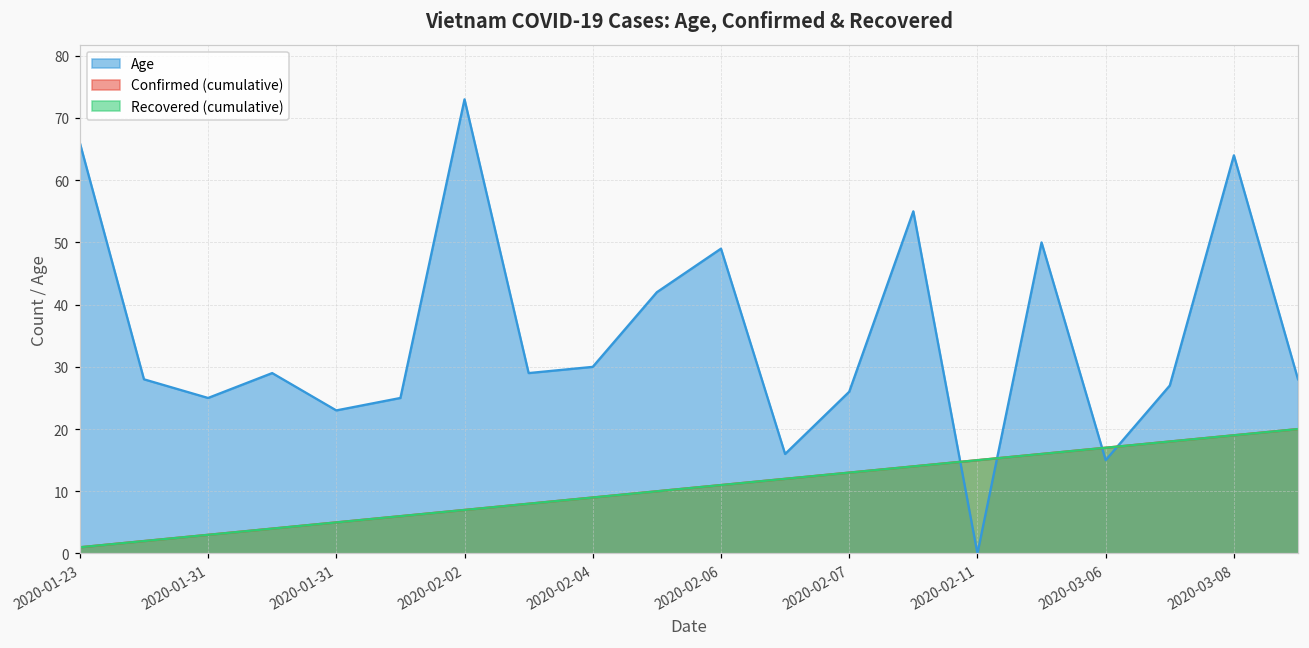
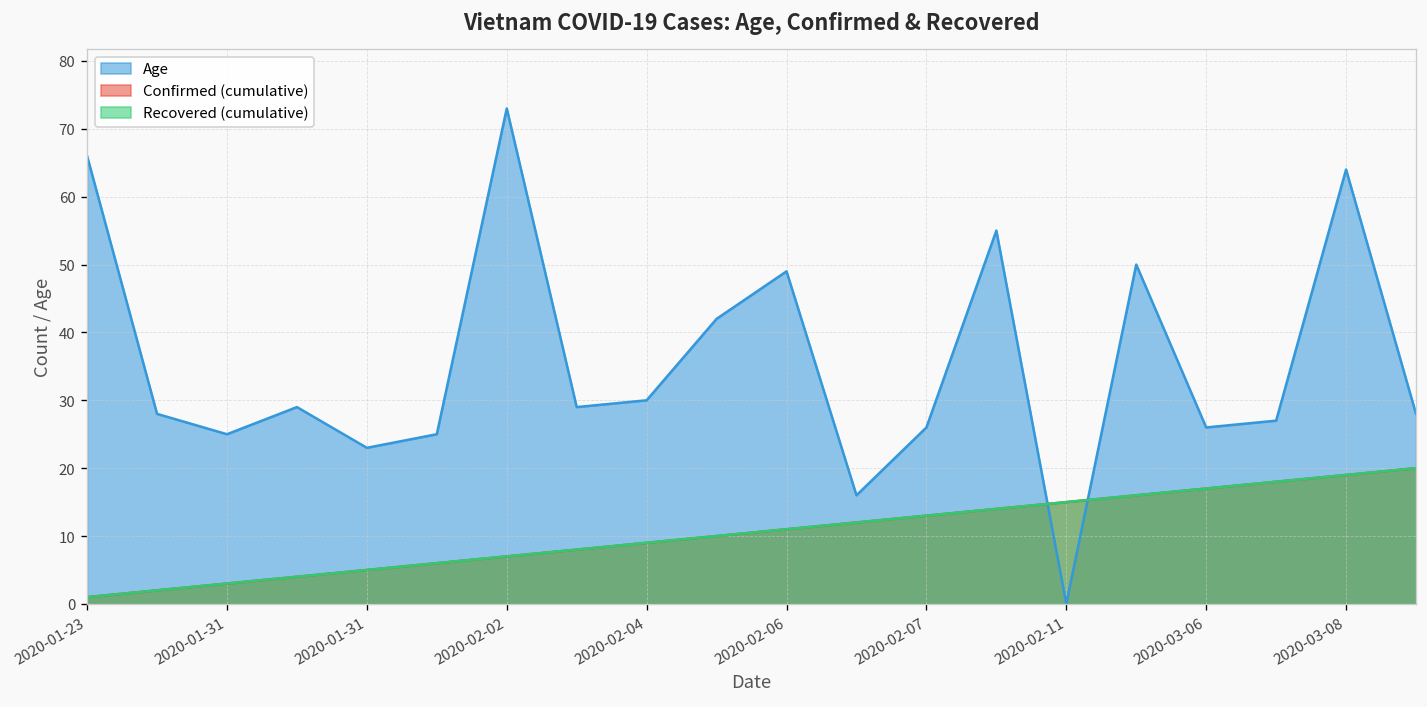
Age, 2020-03-06: 15 -> 26
